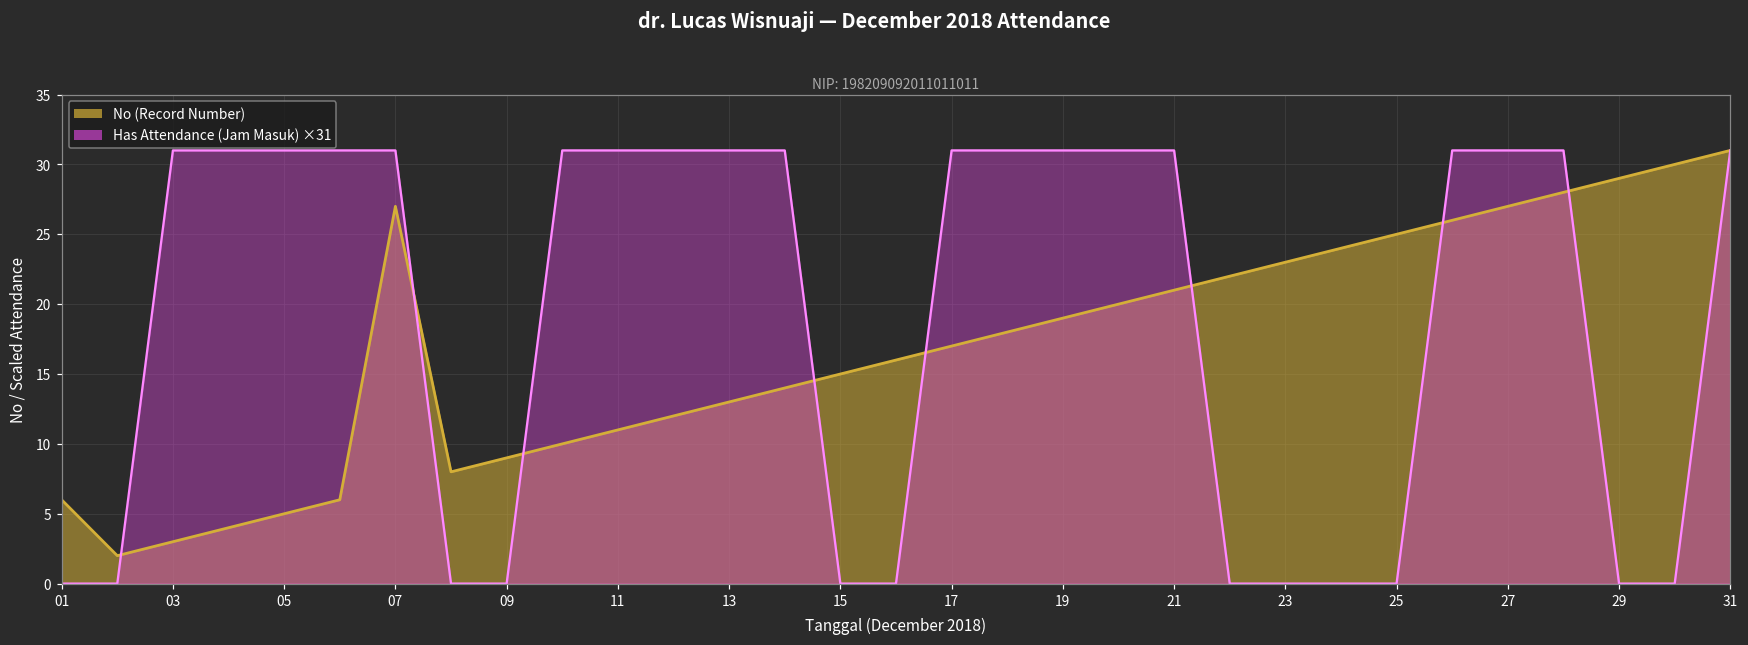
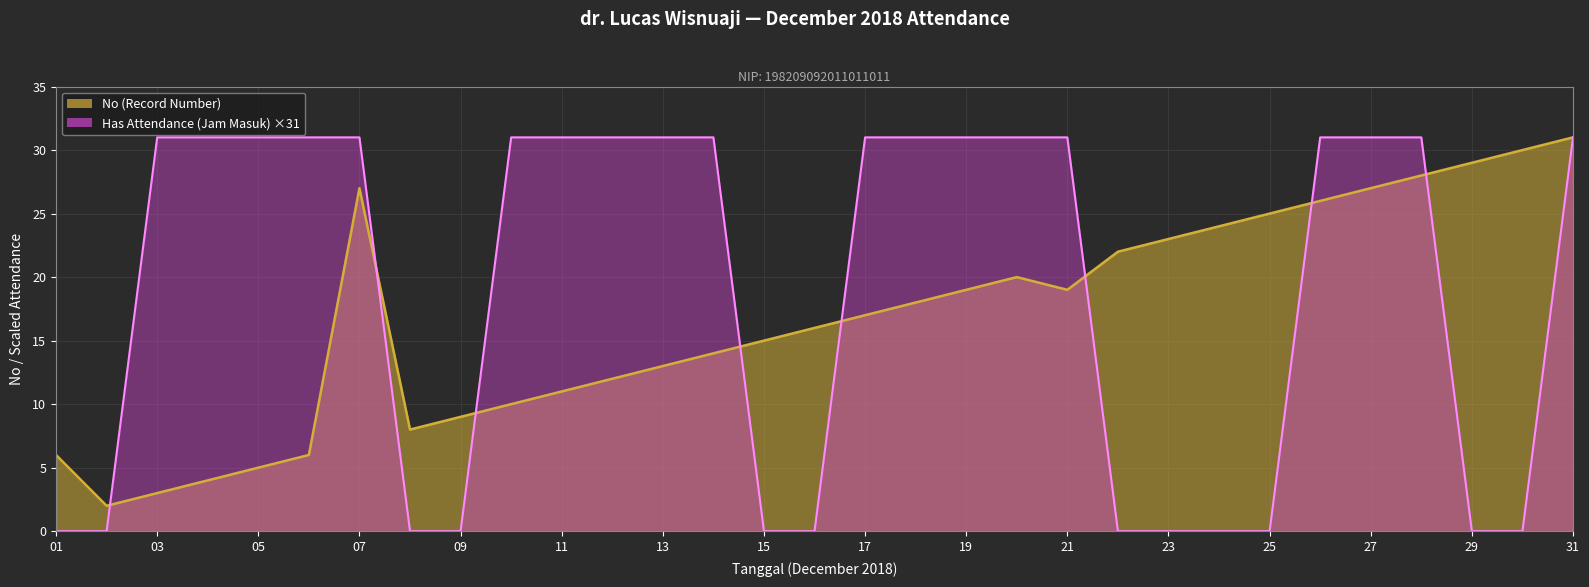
No (Record Number), 21: 21 -> 19
